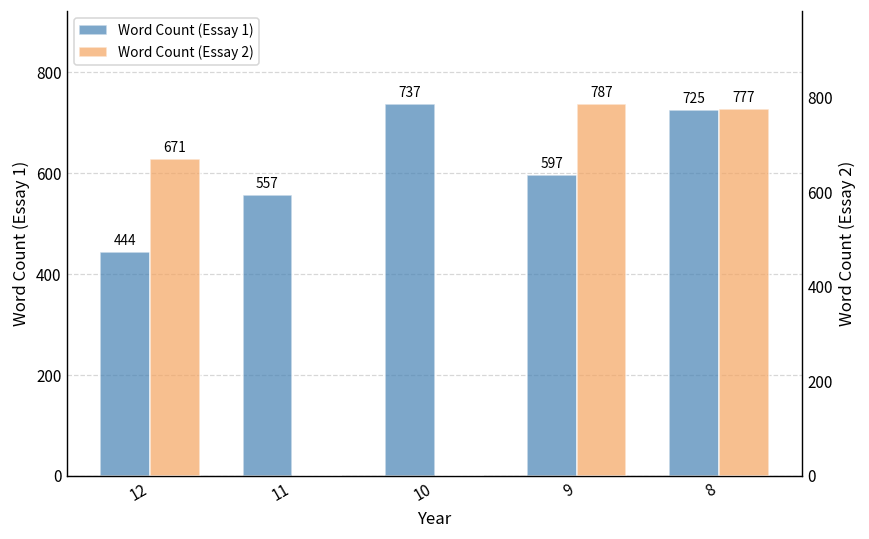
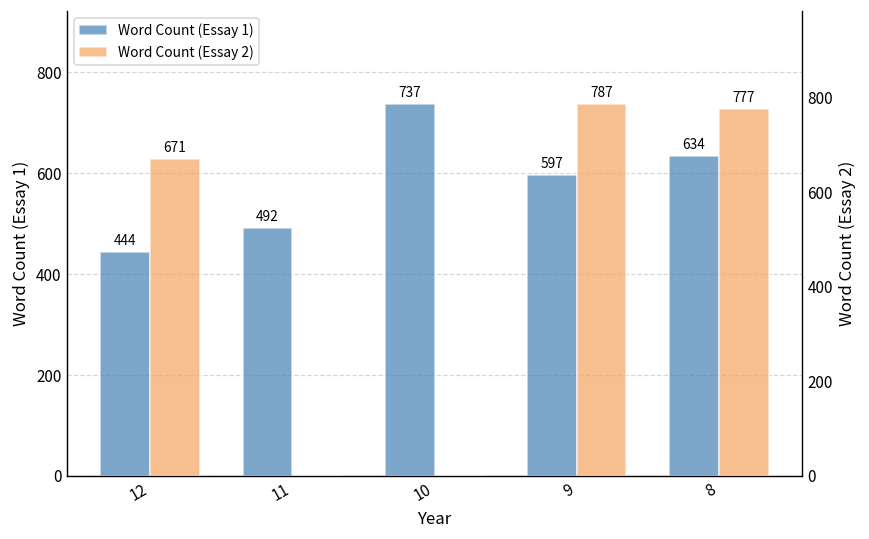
Word Count (Essay 1), 11: 557 -> 492
Word Count (Essay 1), 8: 725 -> 634
